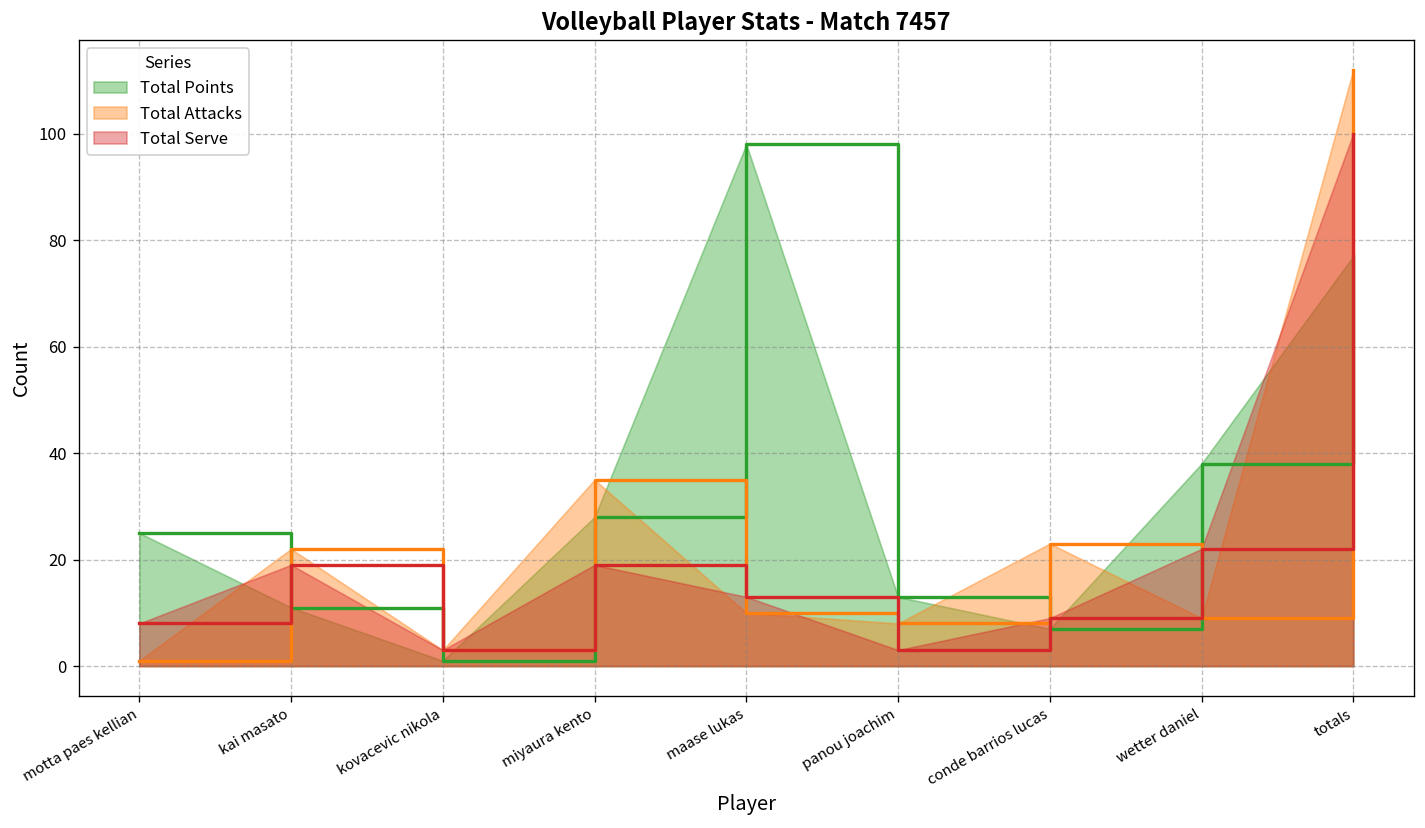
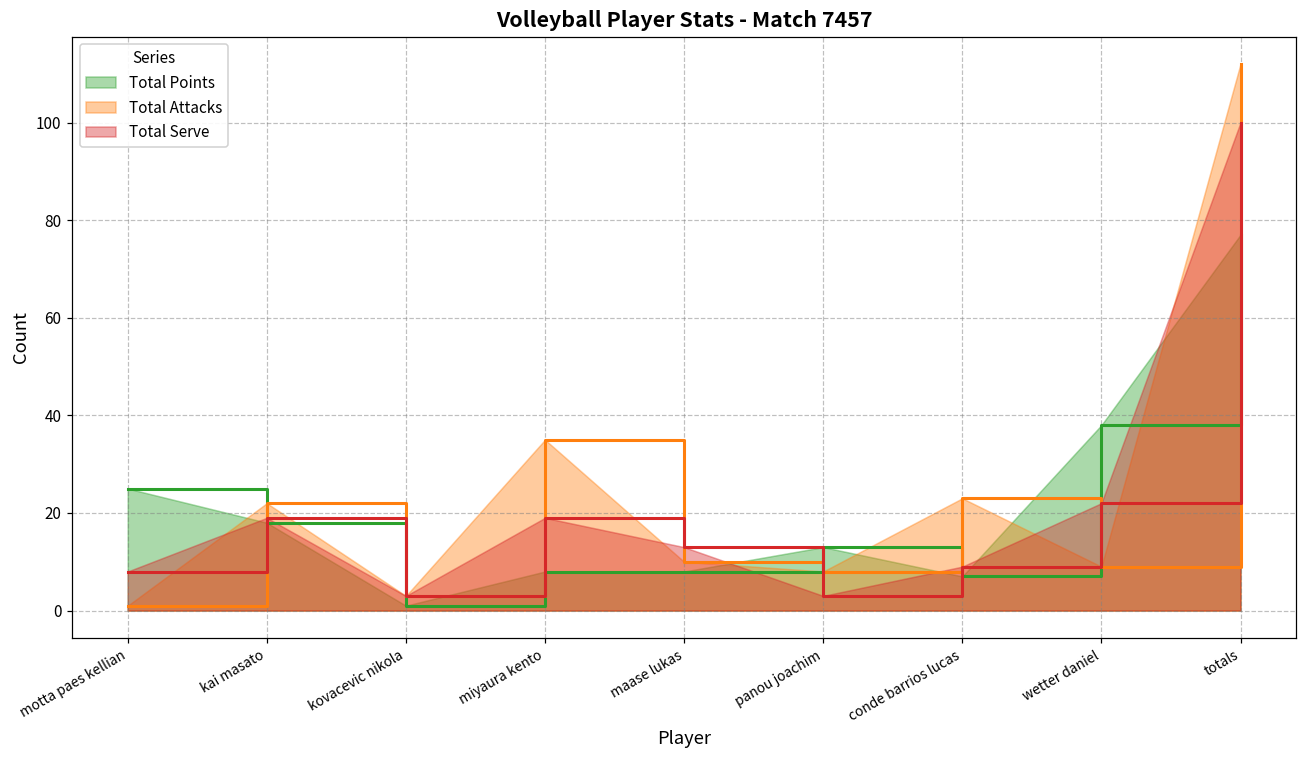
Total Points, kai masato: 11 -> 18
Total Points, miyaura kento: 28 -> 8
Total Points, maase lukas: 98 -> 8
